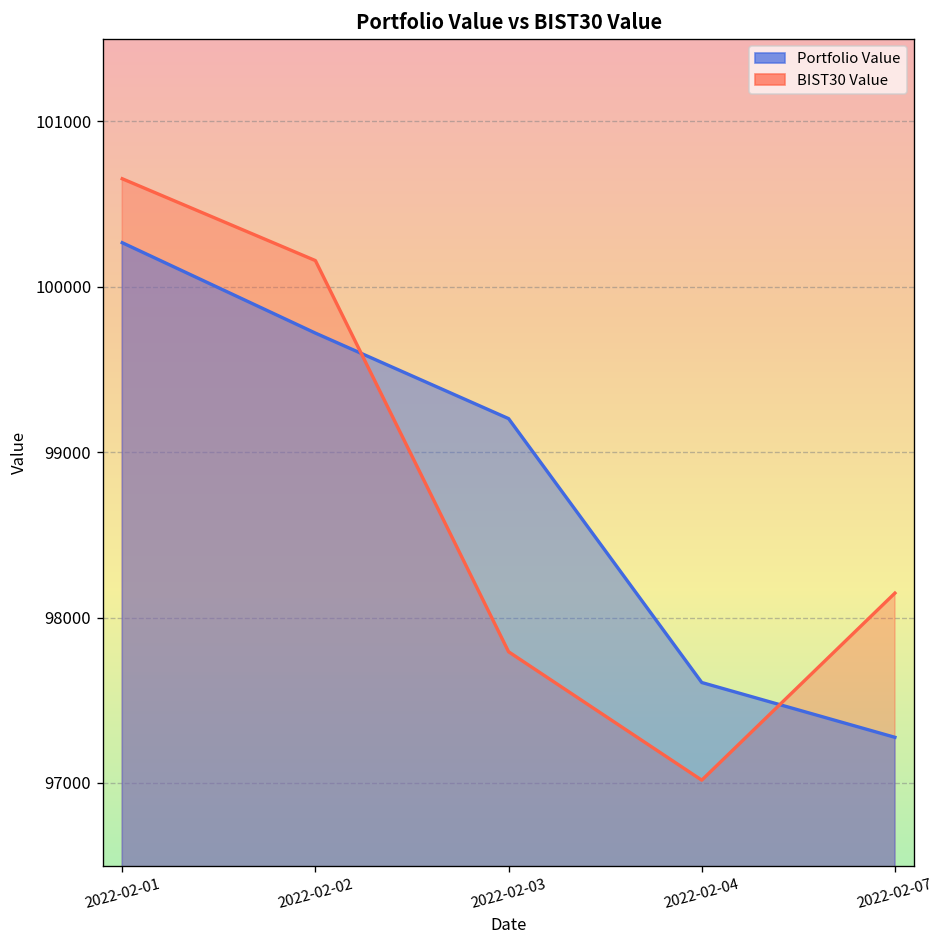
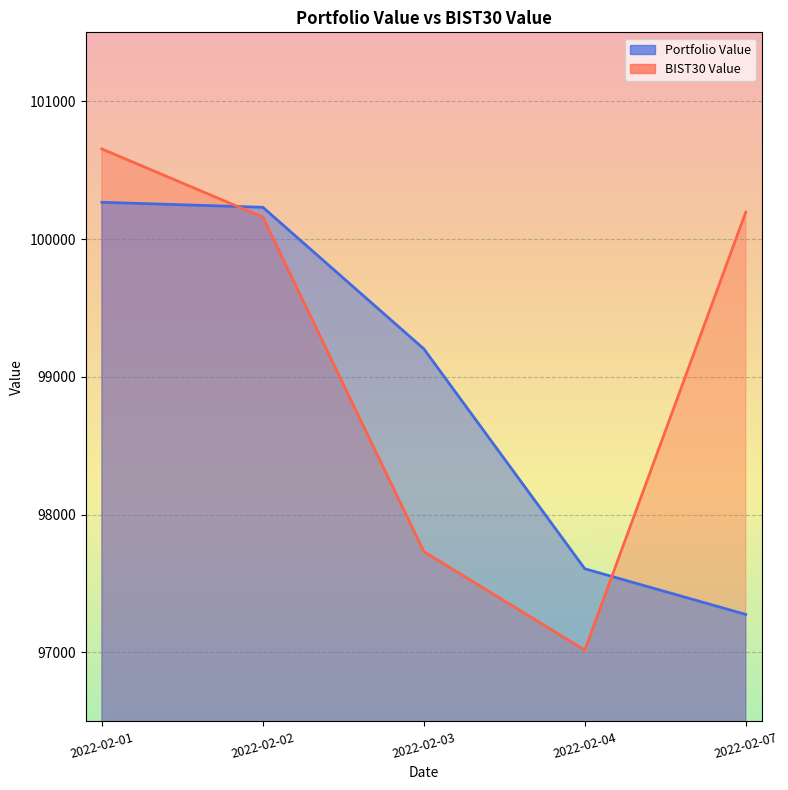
Portfolio Value, 2022-02-02: 99720 -> 100230
BIST30 Value, 2022-02-03: 97790 -> 97730
BIST30 Value, 2022-02-07: 98150 -> 100200
